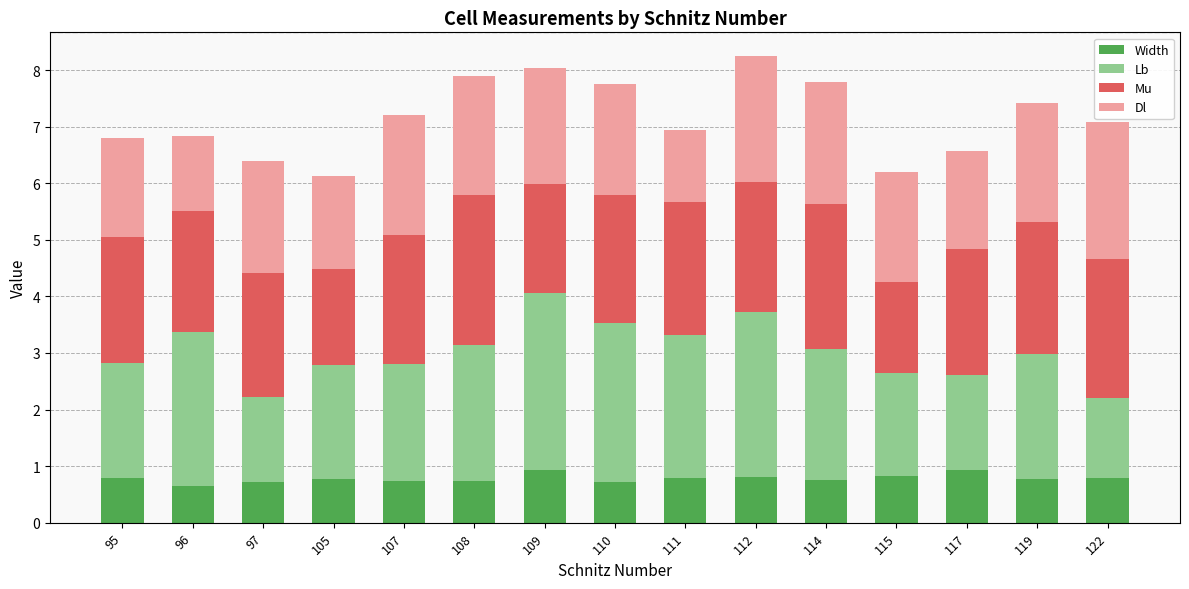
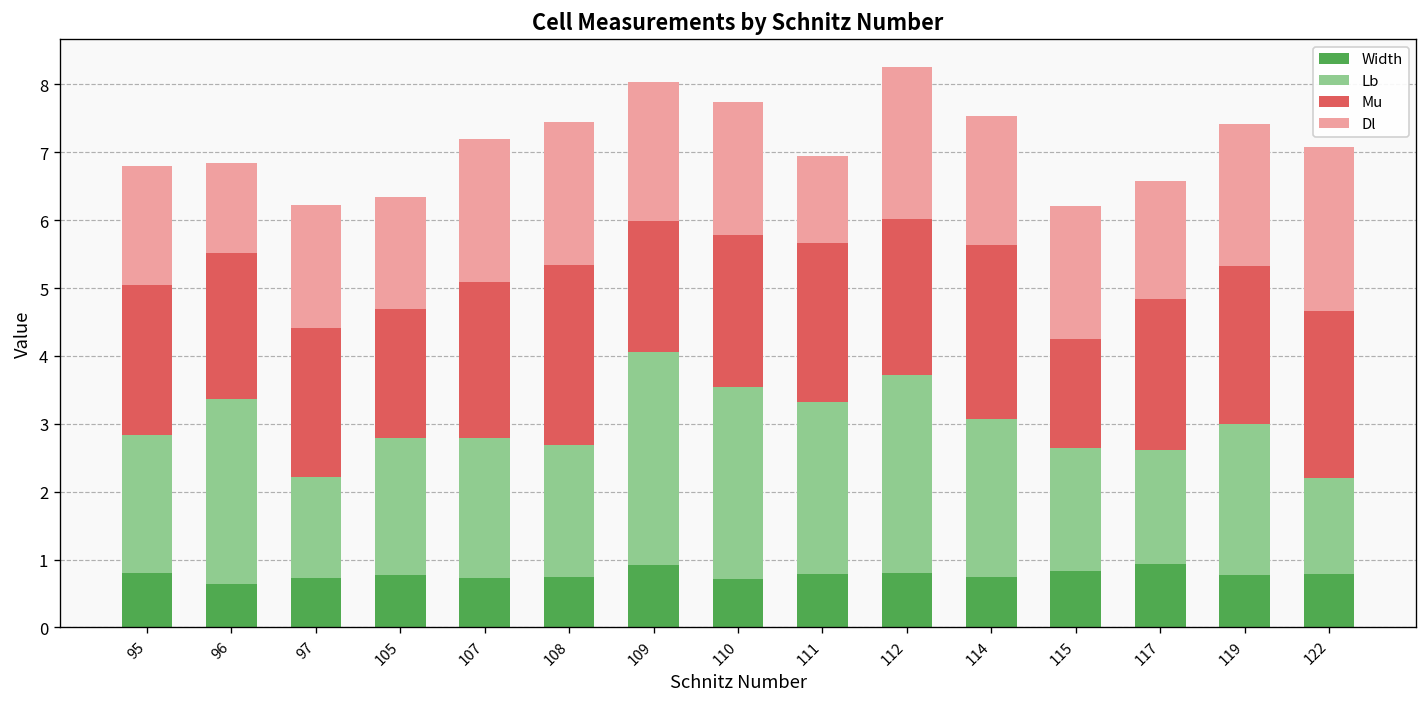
Dl, 97: 2.0 -> 1.8
Mu, 105: 1.7 -> 1.9
Lb, 108: 2.4 -> 1.9
Dl, 114: 2.1 -> 1.9
